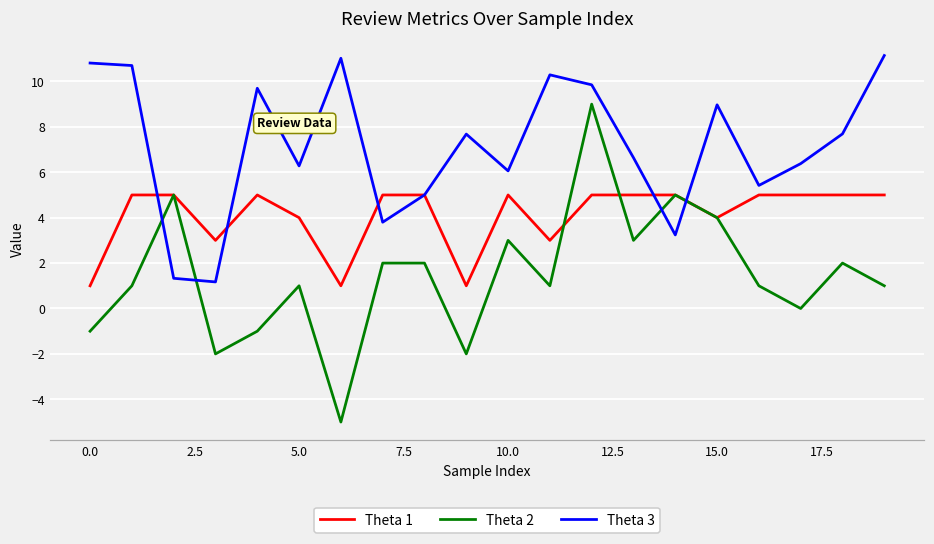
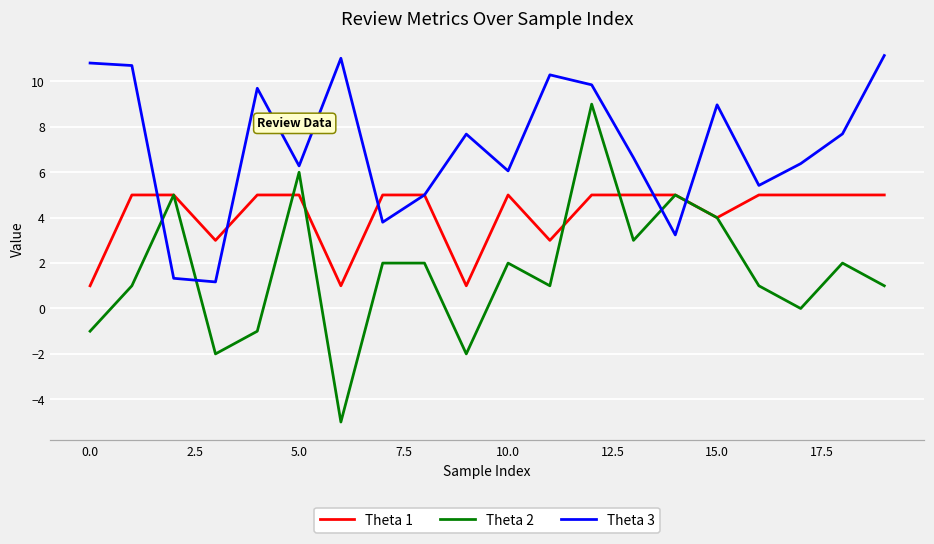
Theta 1, 5.0: 4 -> 5
Theta 2, 5.0: 1 -> 6
Theta 2, 10.0: 3 -> 2
